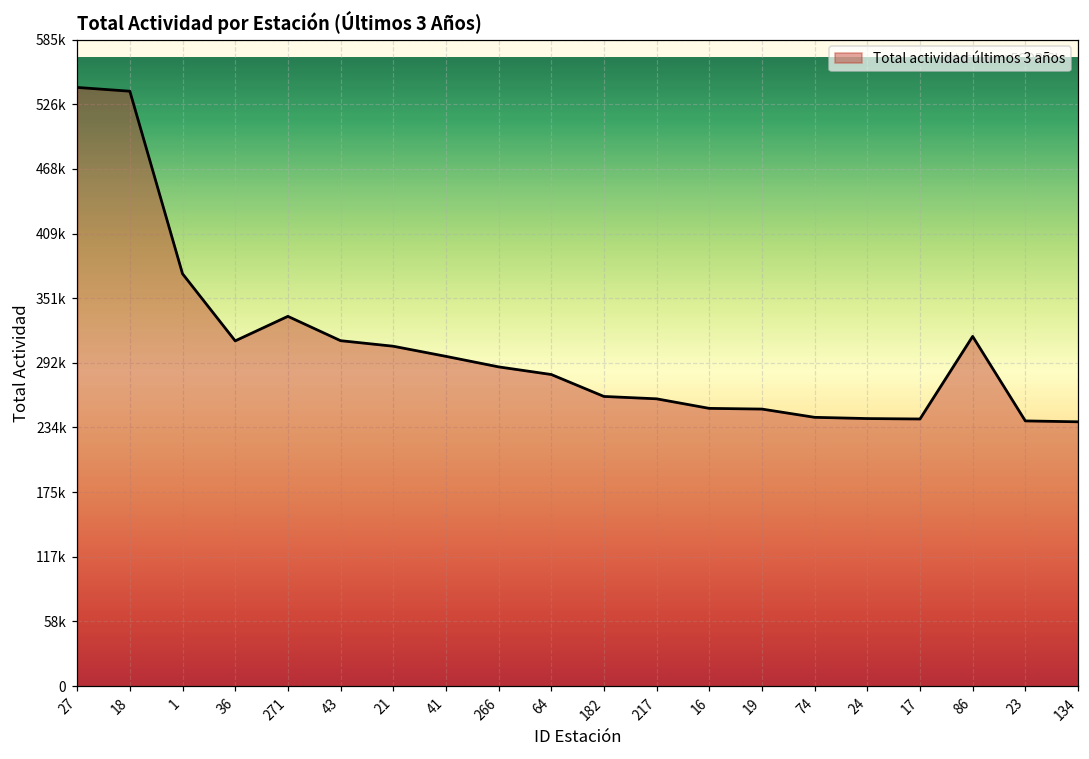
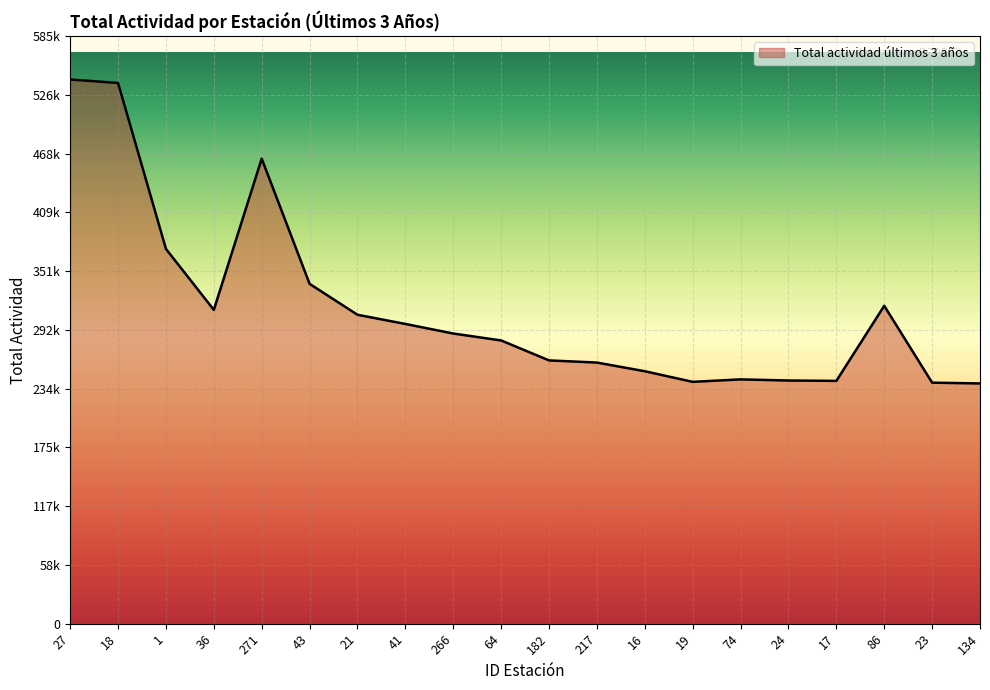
271: 335000 -> 463000
43: 313000 -> 338000
19: 251000 -> 241000
